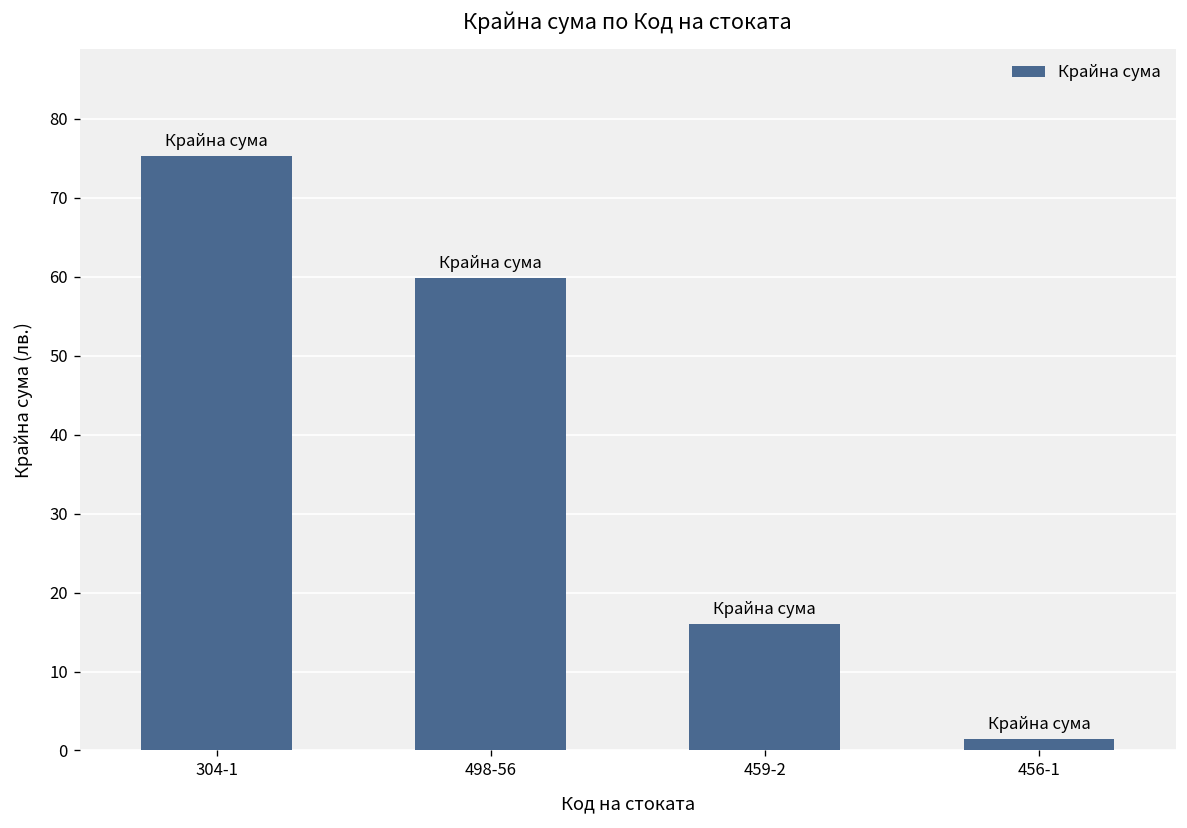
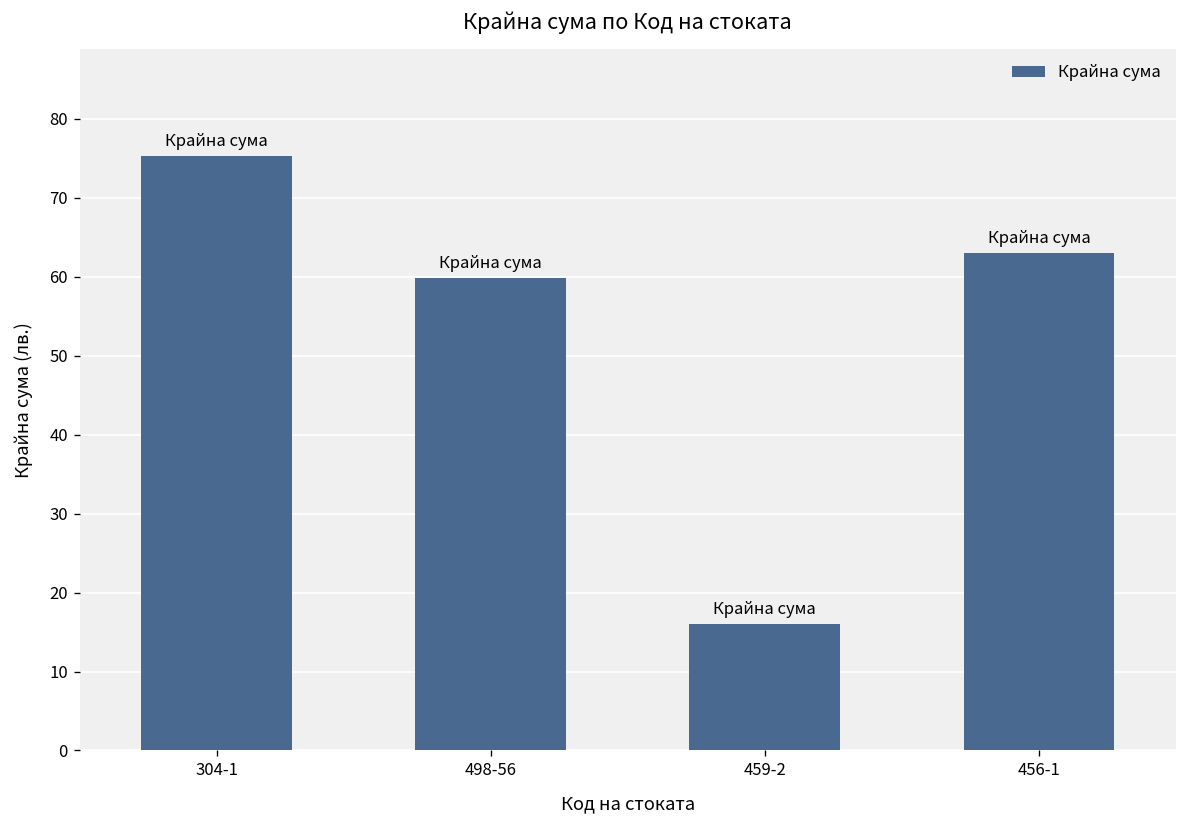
456-1: 1 -> 63
